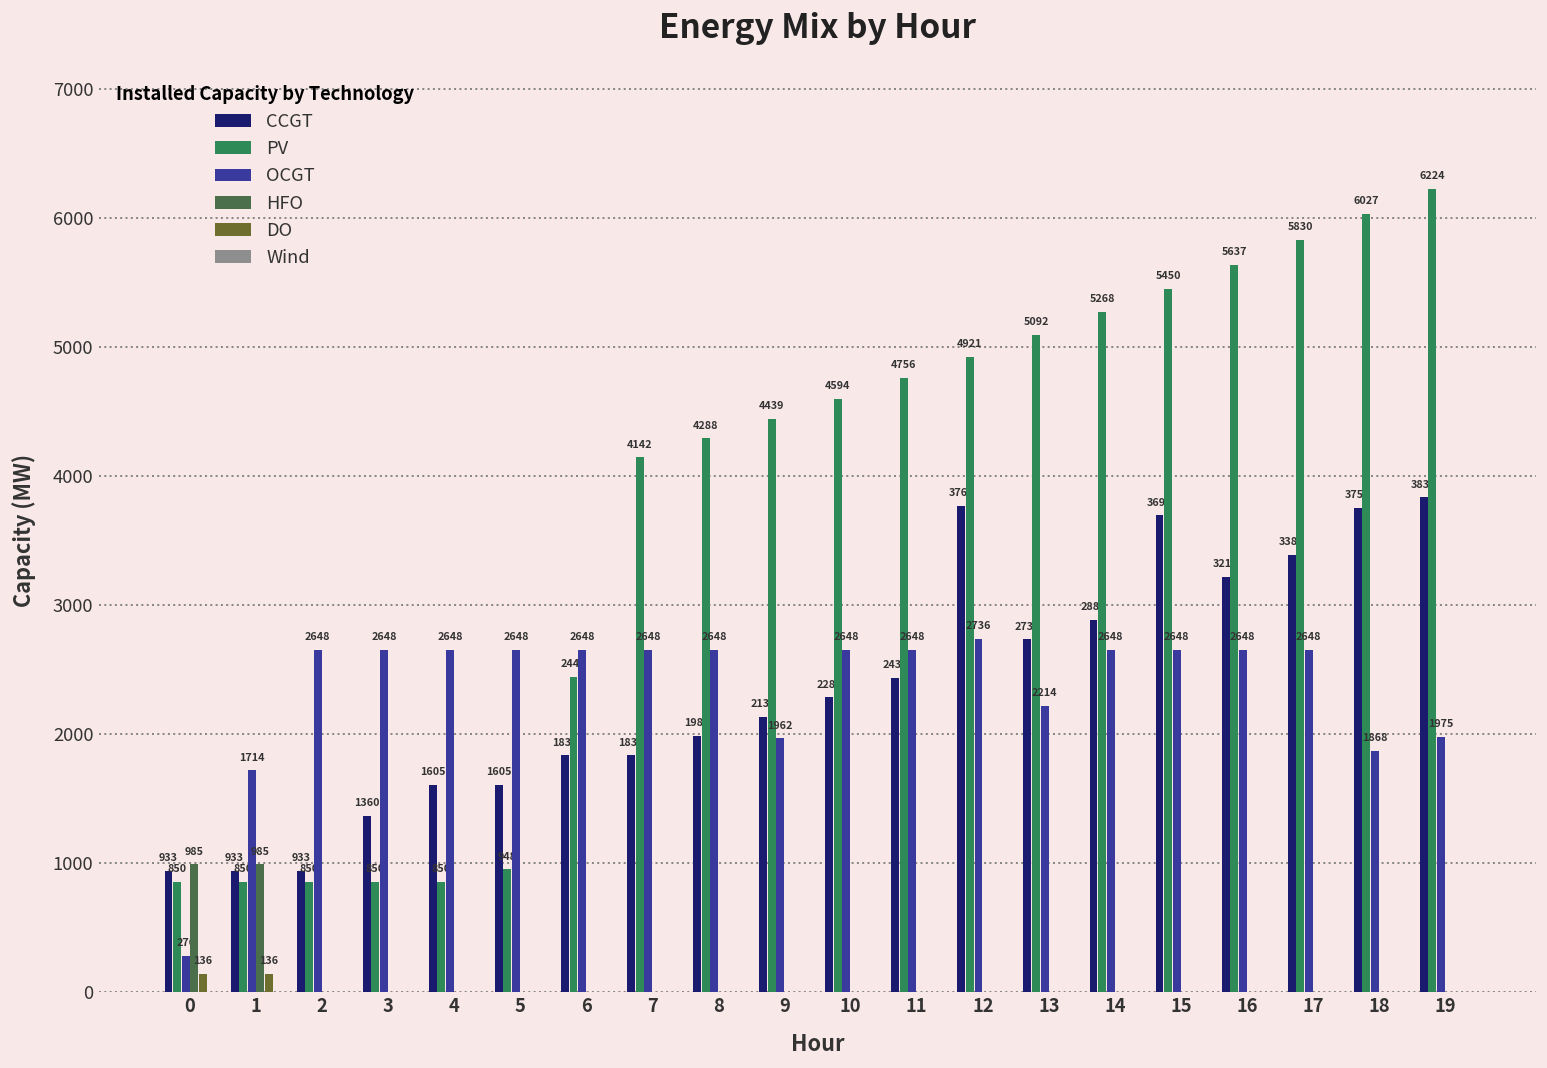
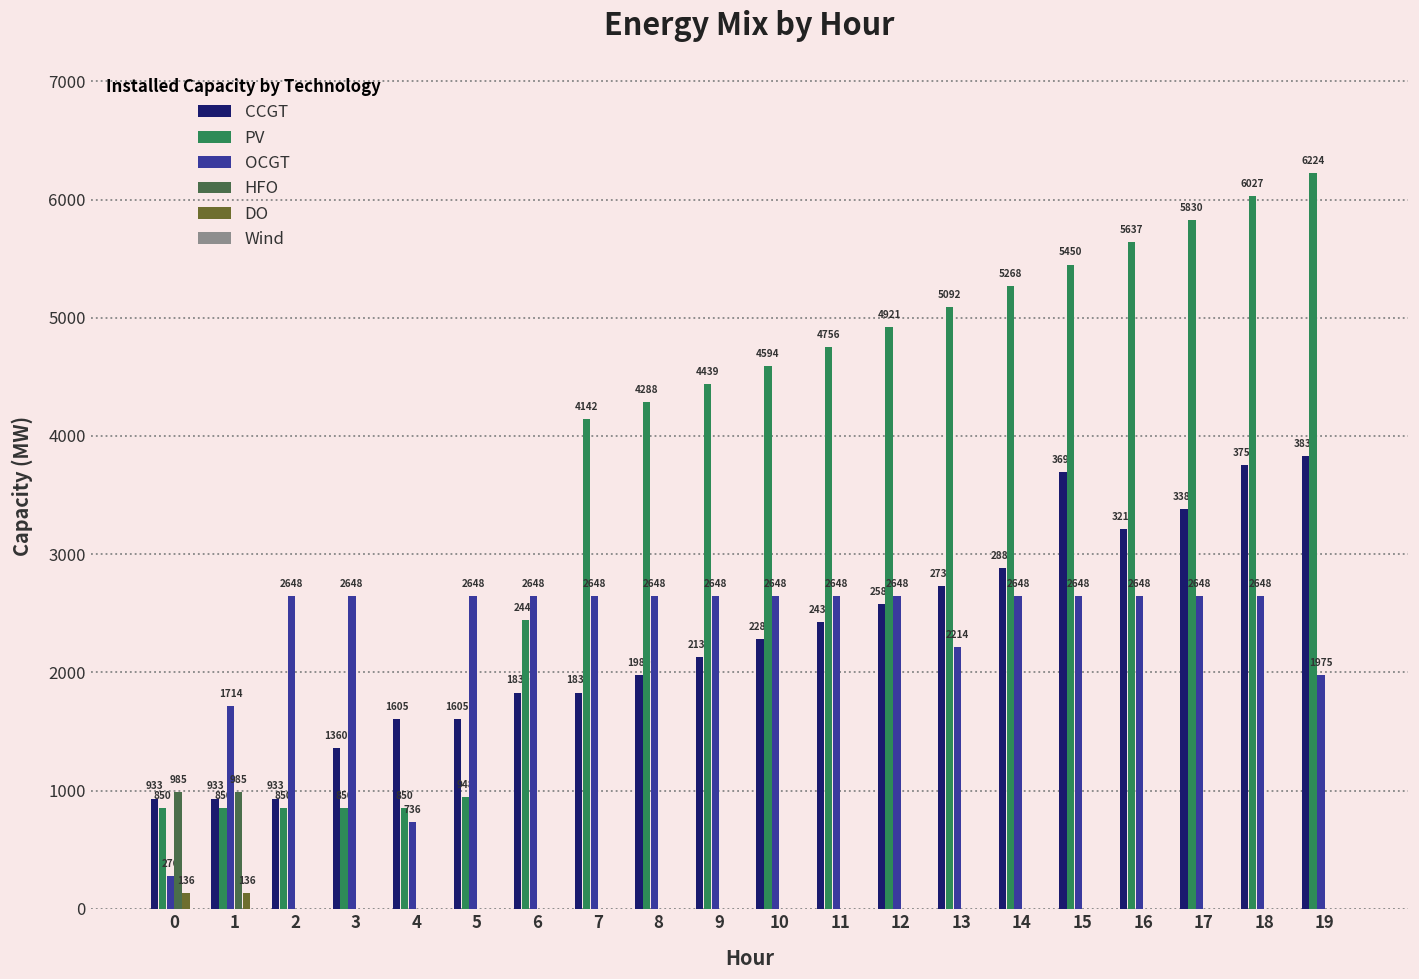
OCGT, 4: 2648 -> 736
OCGT, 9: 1962 -> 2648
CCGT, 12: 3767 -> 2580
OCGT, 12: 2736 -> 2648
OCGT, 18: 1868 -> 2648
